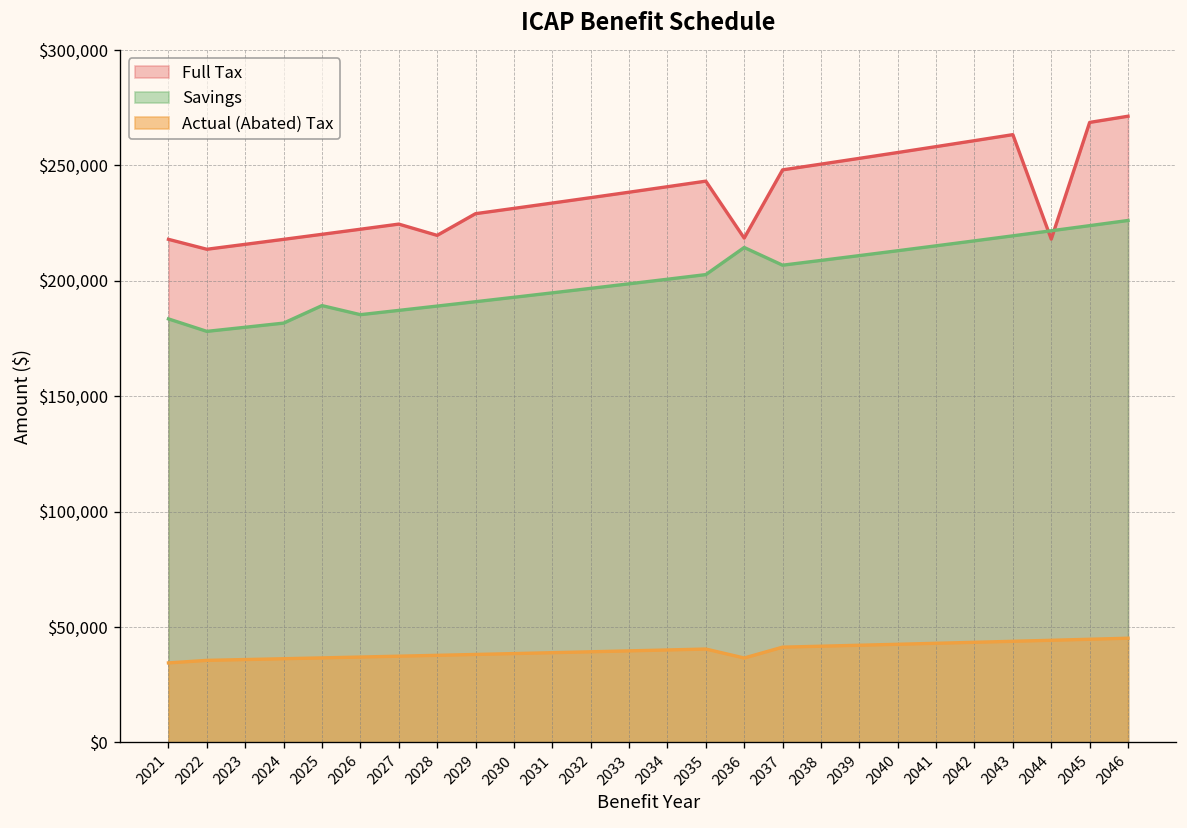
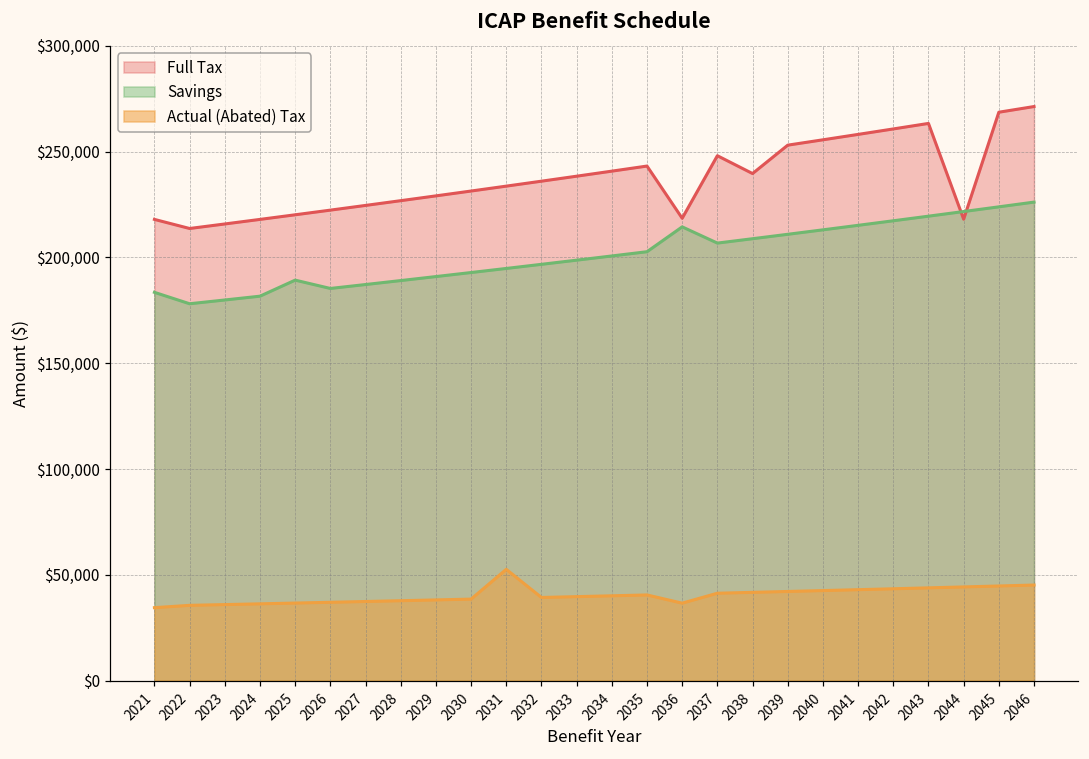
Full Tax, 2028: $220,000 -> $227,000
Actual (Abated) Tax, 2031: $39,000 -> $53,000
Full Tax, 2038: $251,000 -> $240,000
